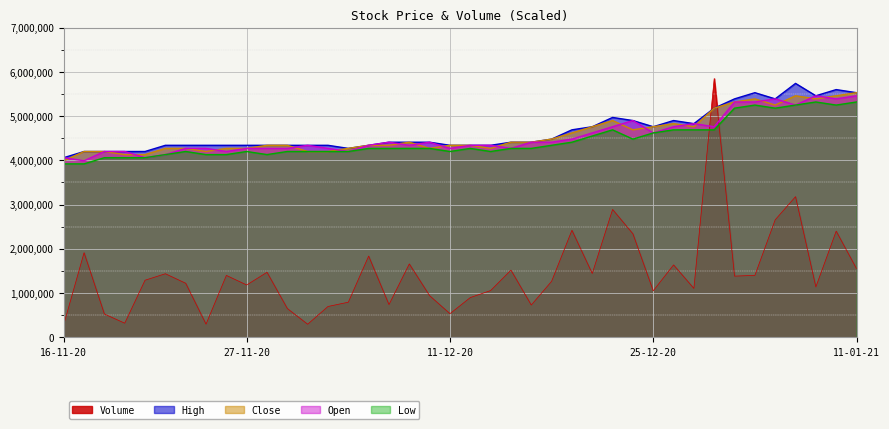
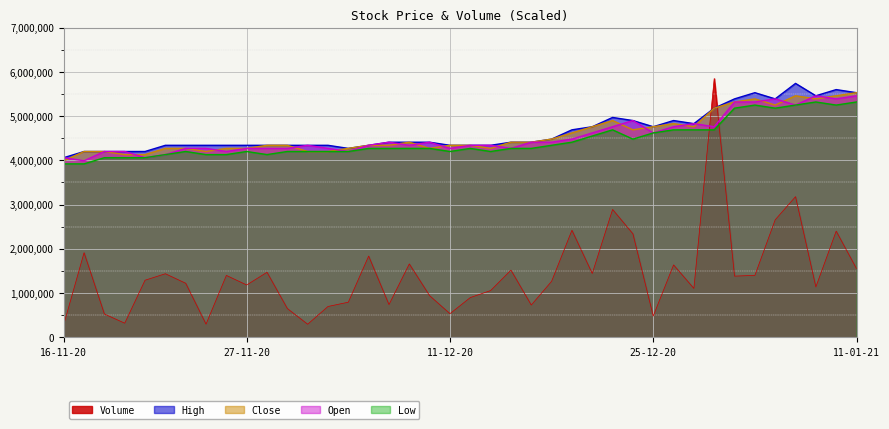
Volume, 25-12-20: 1,000,000 -> 500,000
